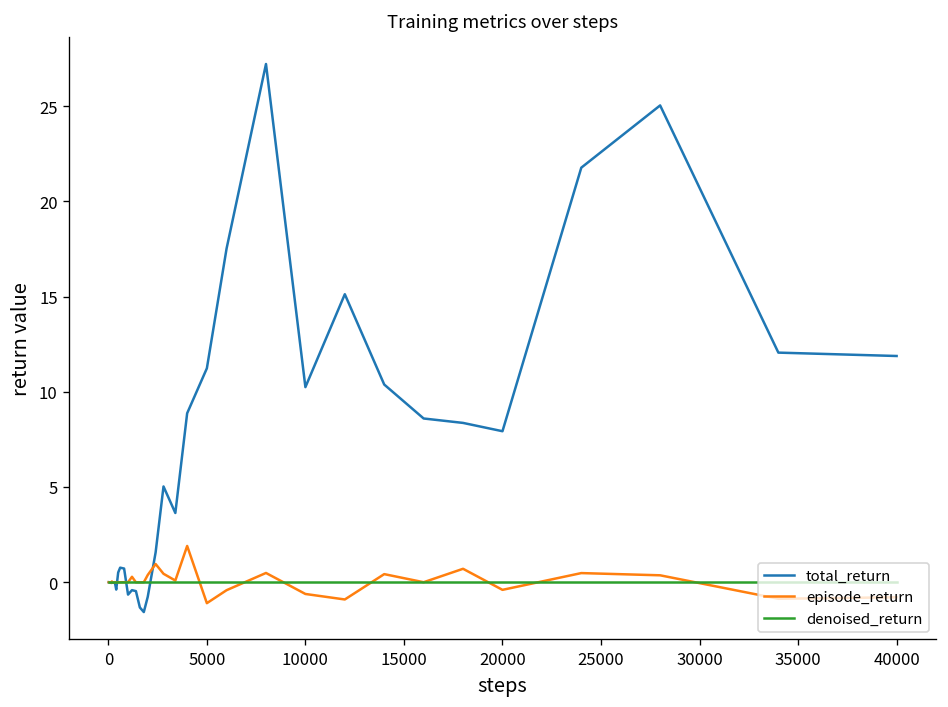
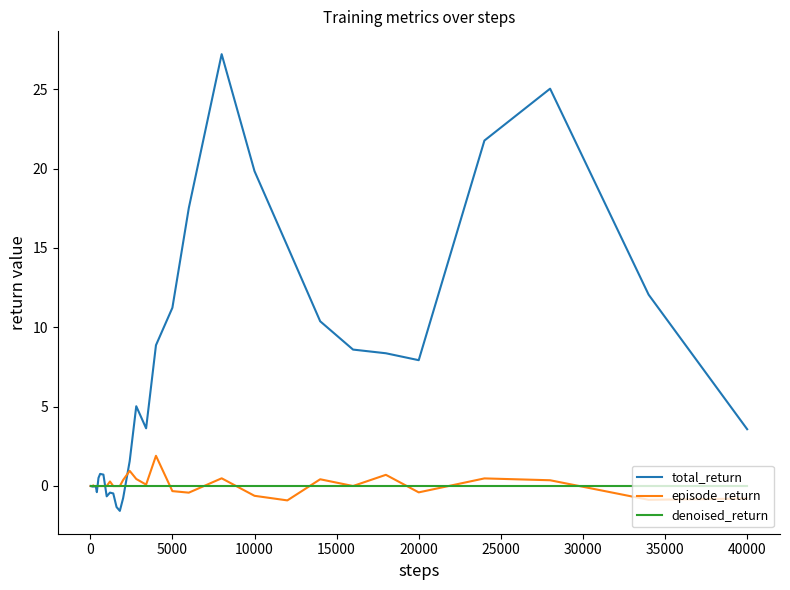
episode_return, 5000: -1.1 -> -0.3
total_return, 10000: 10.2 -> 19.8
total_return, 40000: 11.9 -> 3.6
